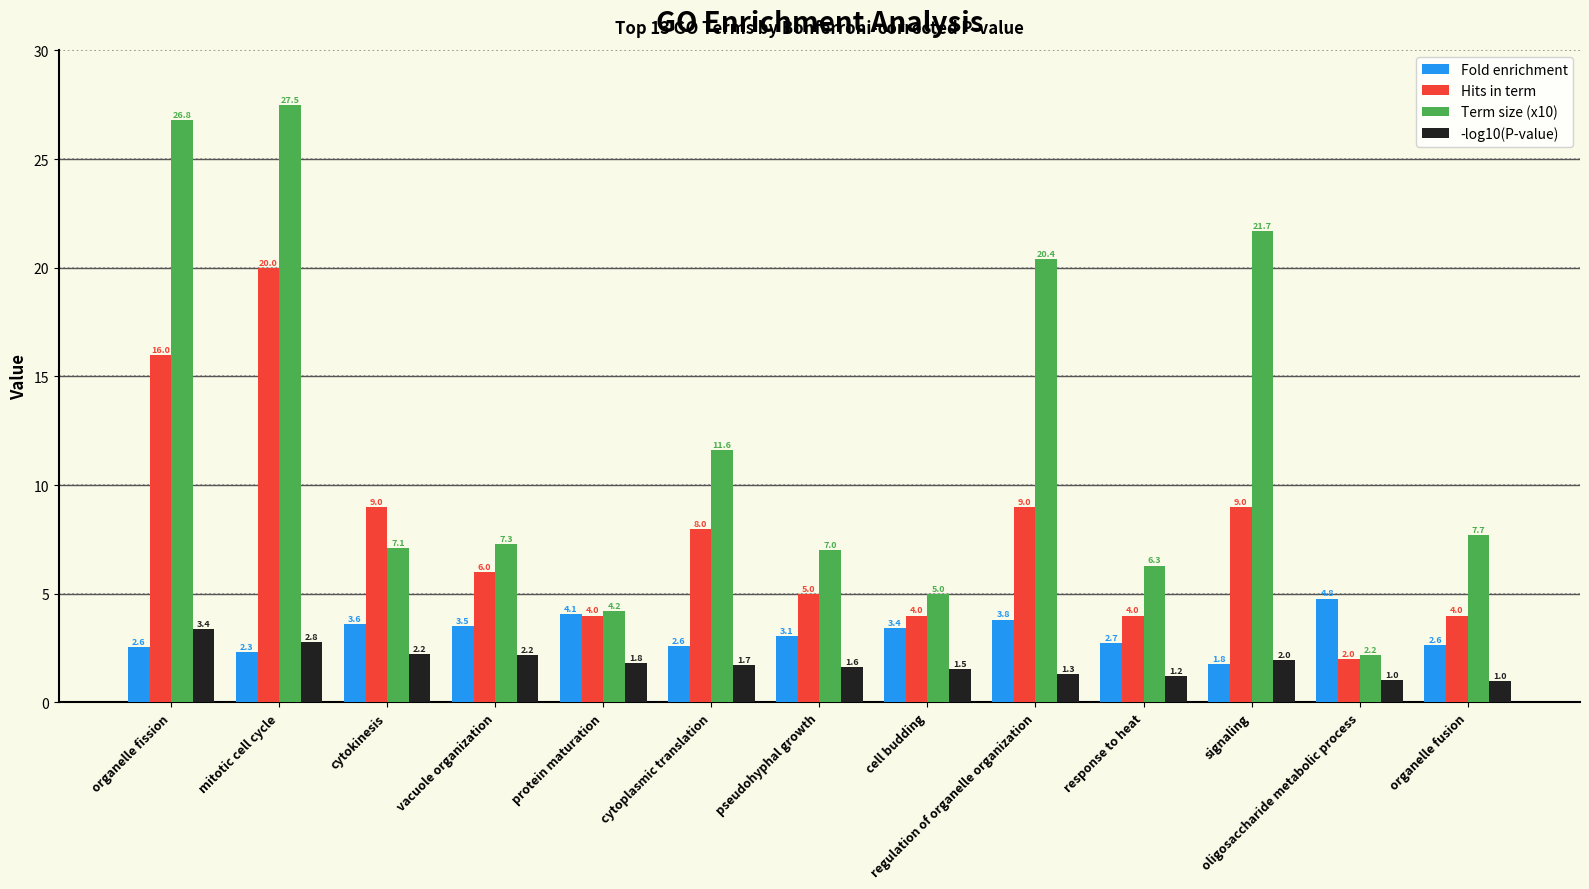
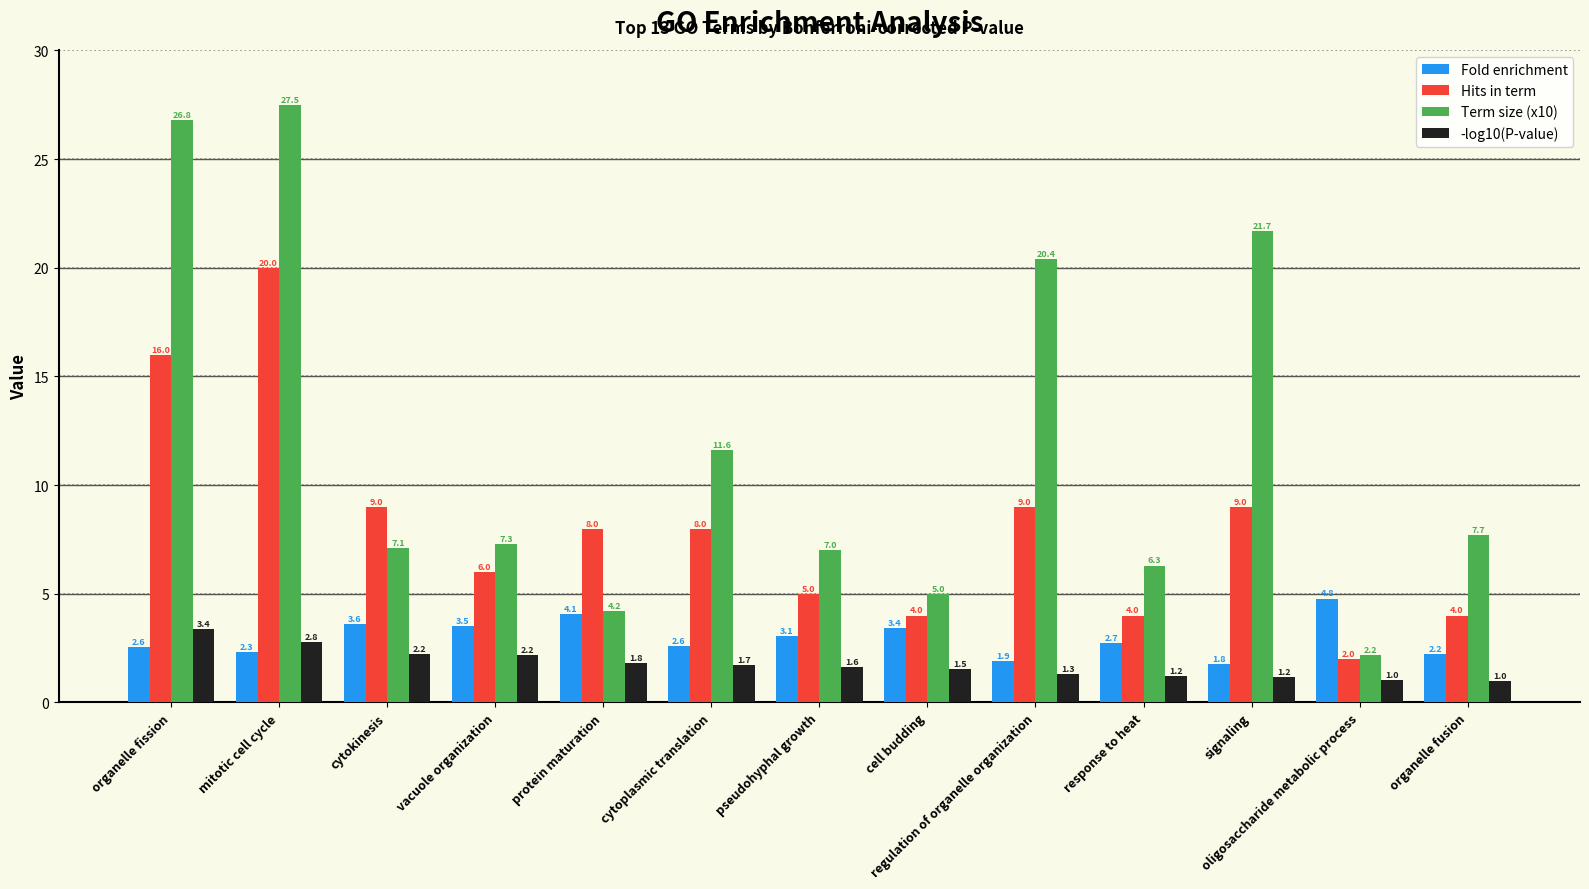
Hits in term, protein maturation: 4.0 -> 8.0
Fold enrichment, regulation of organelle organization: 3.8 -> 1.9
-log10(P-value), signaling: 2.0 -> 1.2
Fold enrichment, organelle fusion: 2.6 -> 2.2
